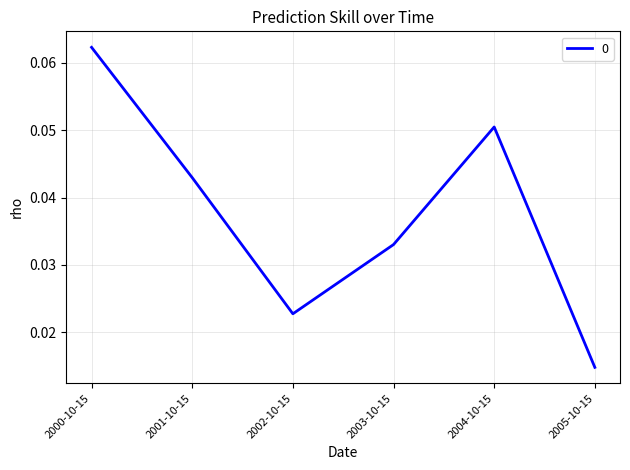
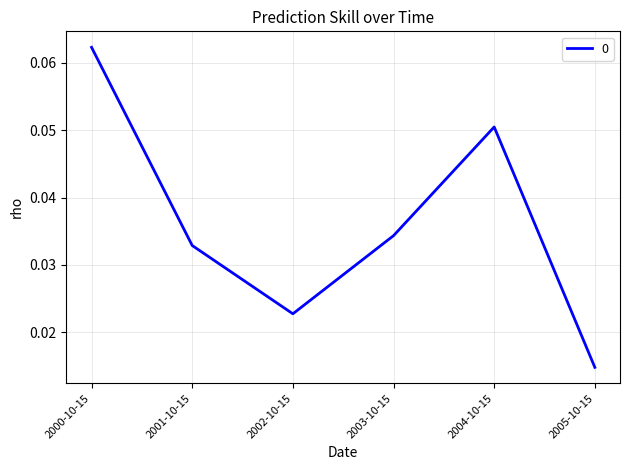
2001-10-15: 0.043 -> 0.033
2003-10-15: 0.033 -> 0.034
